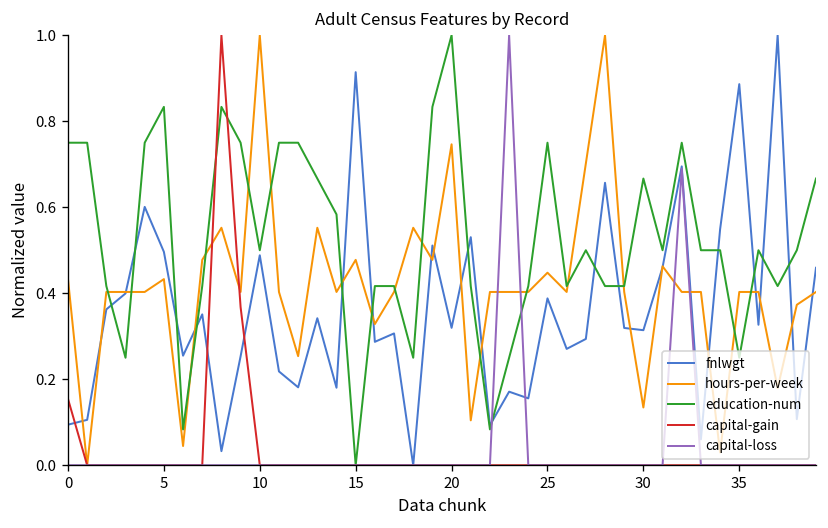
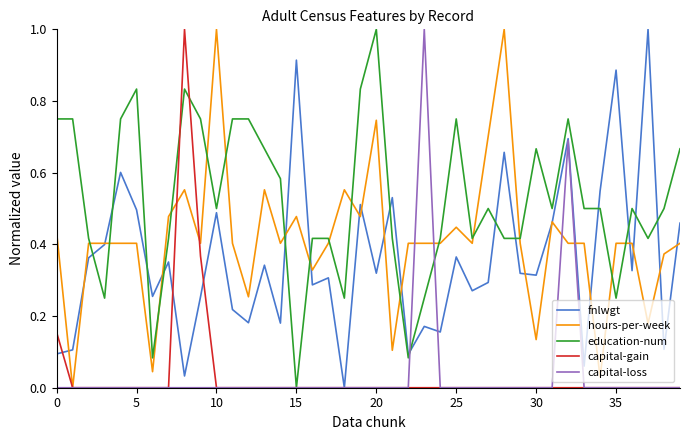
hours-per-week, 5: 0.43 -> 0.40
fnlwgt, 25: 0.39 -> 0.36
